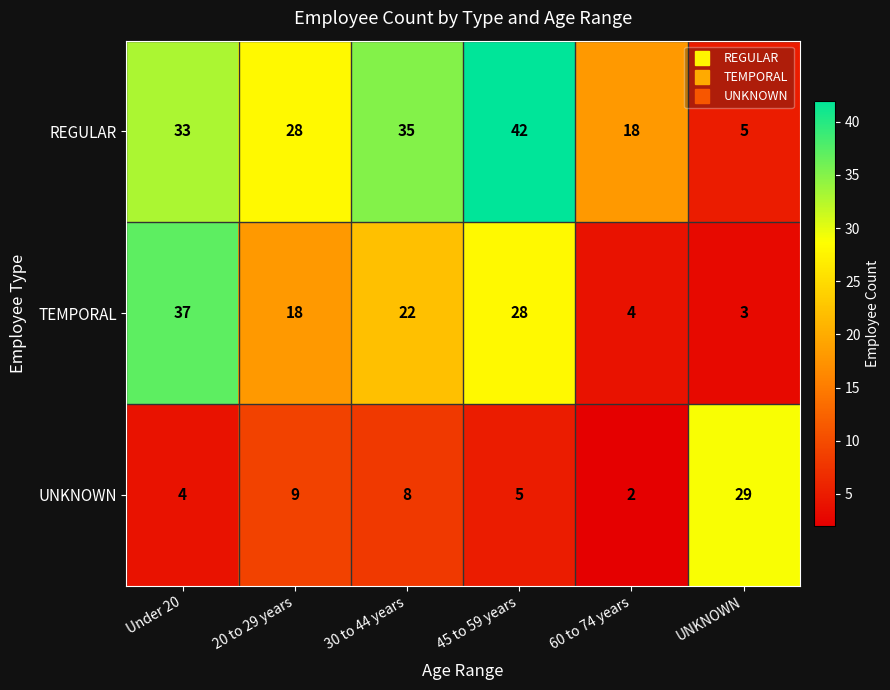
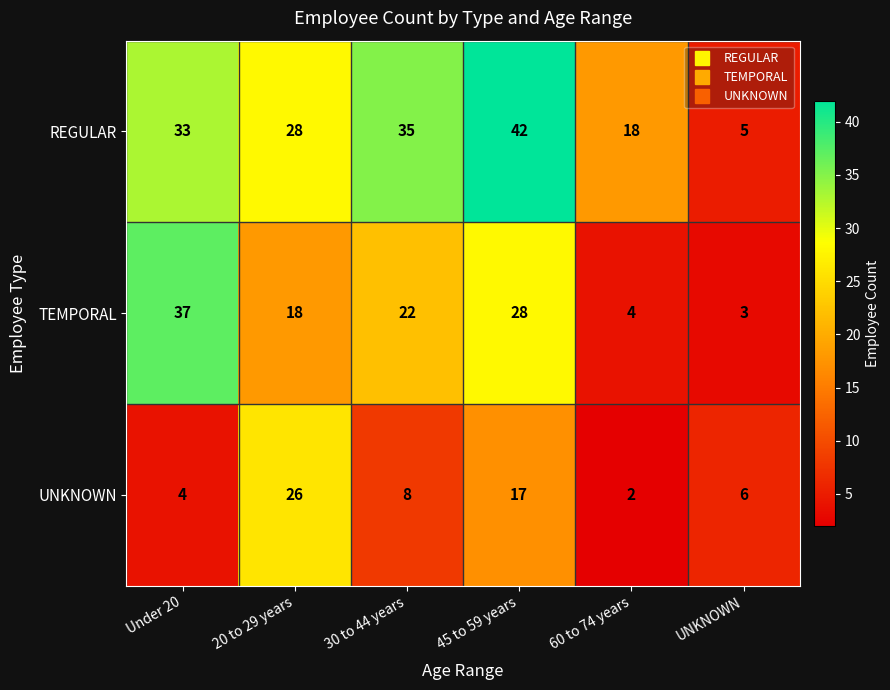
UNKNOWN, 20 to 29 years: 9 -> 26
UNKNOWN, 45 to 59 years: 5 -> 17
UNKNOWN, UNKNOWN: 29 -> 6
